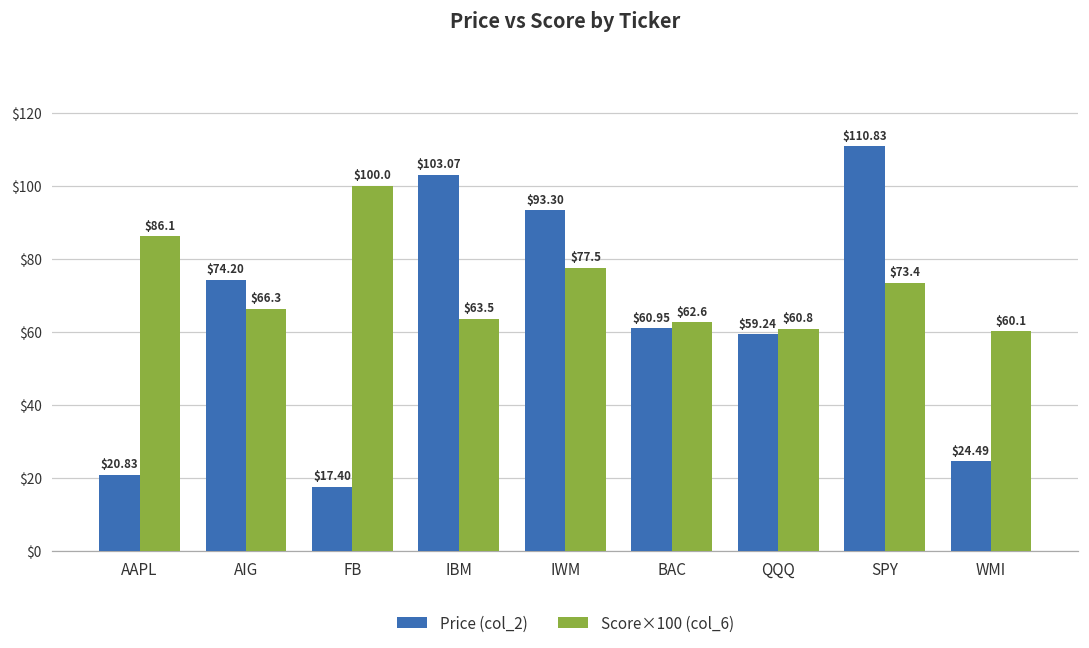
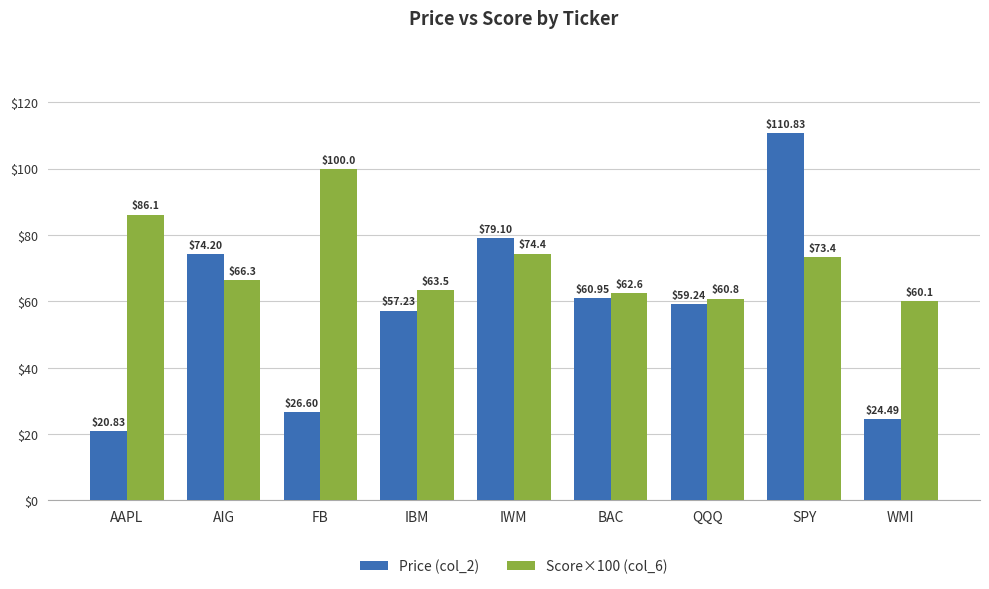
Price (col_2), FB: $17.40 -> $26.60
Price (col_2), IBM: $103.07 -> $57.23
Price (col_2), IWM: $93.30 -> $79.10
Score×100 (col_6), IWM: $77.5 -> $74.4
